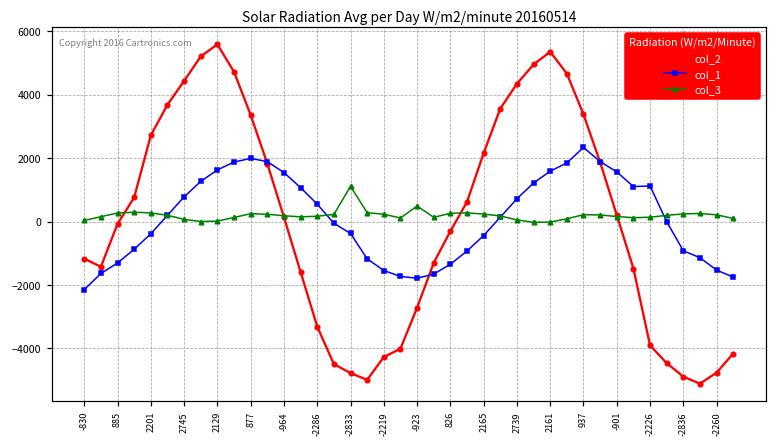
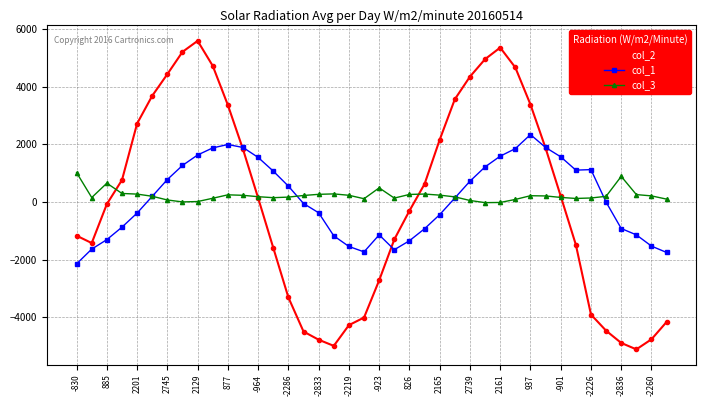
col_3, -830: 0 -> 1000
col_3, 885: 300 -> 600
col_3, -2833: 1100 -> 300
col_1, -923: -1800 -> -1100
col_3, -2836: 200 -> 900
